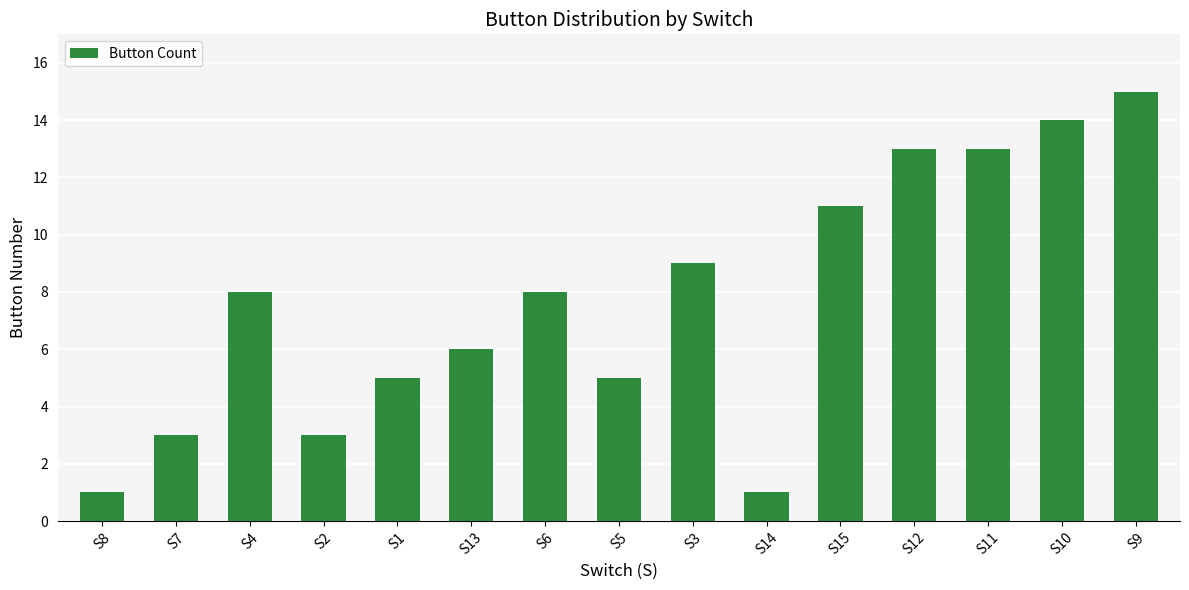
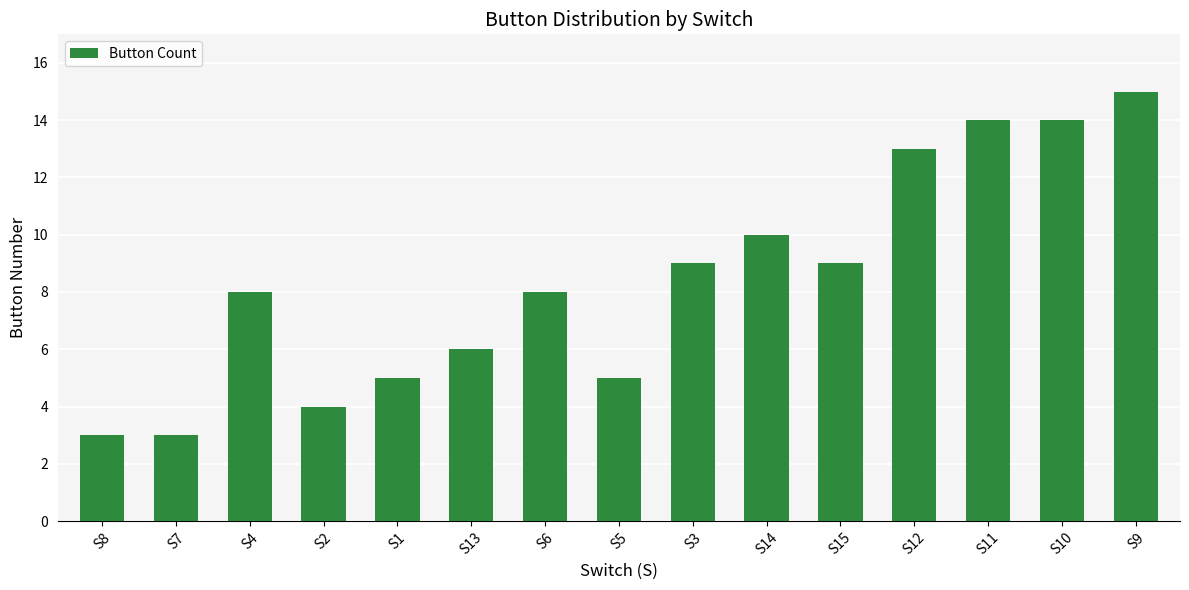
S8: 1 -> 3
S2: 3 -> 4
S14: 1 -> 10
S15: 11 -> 9
S11: 13 -> 14
